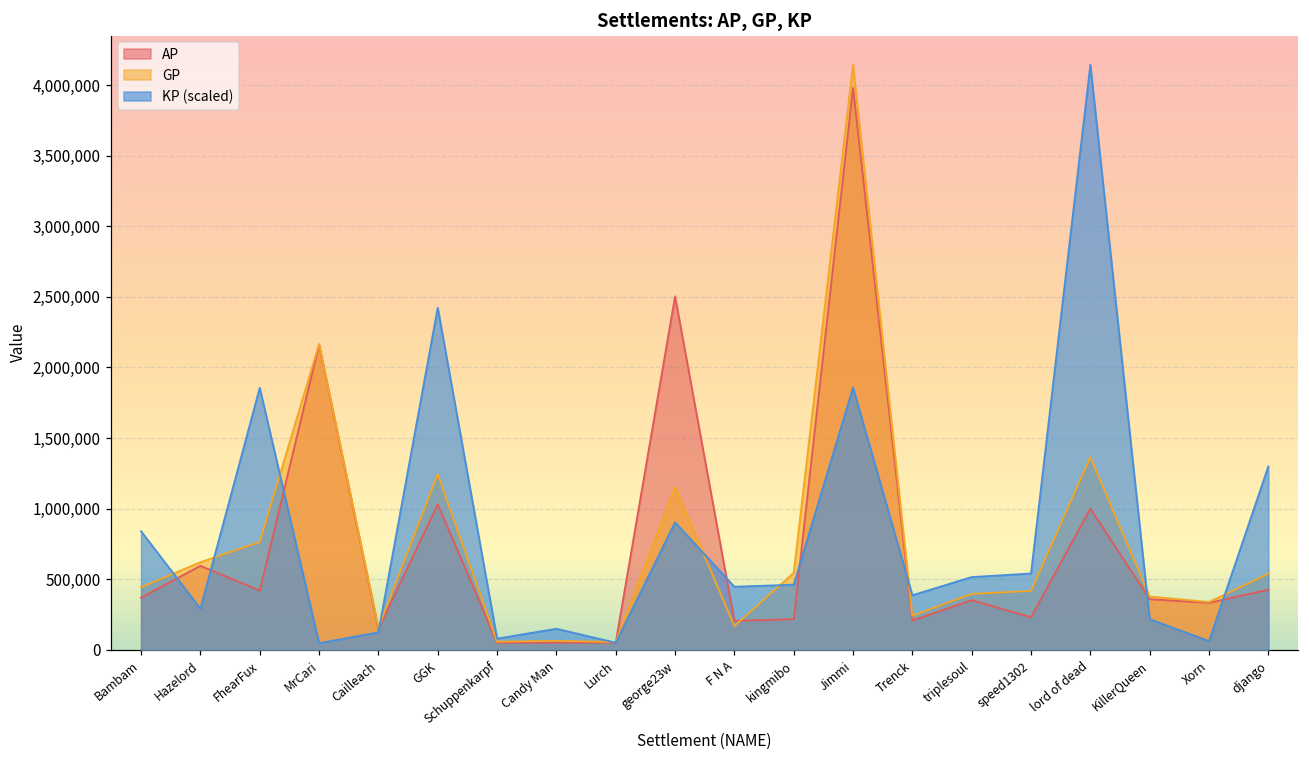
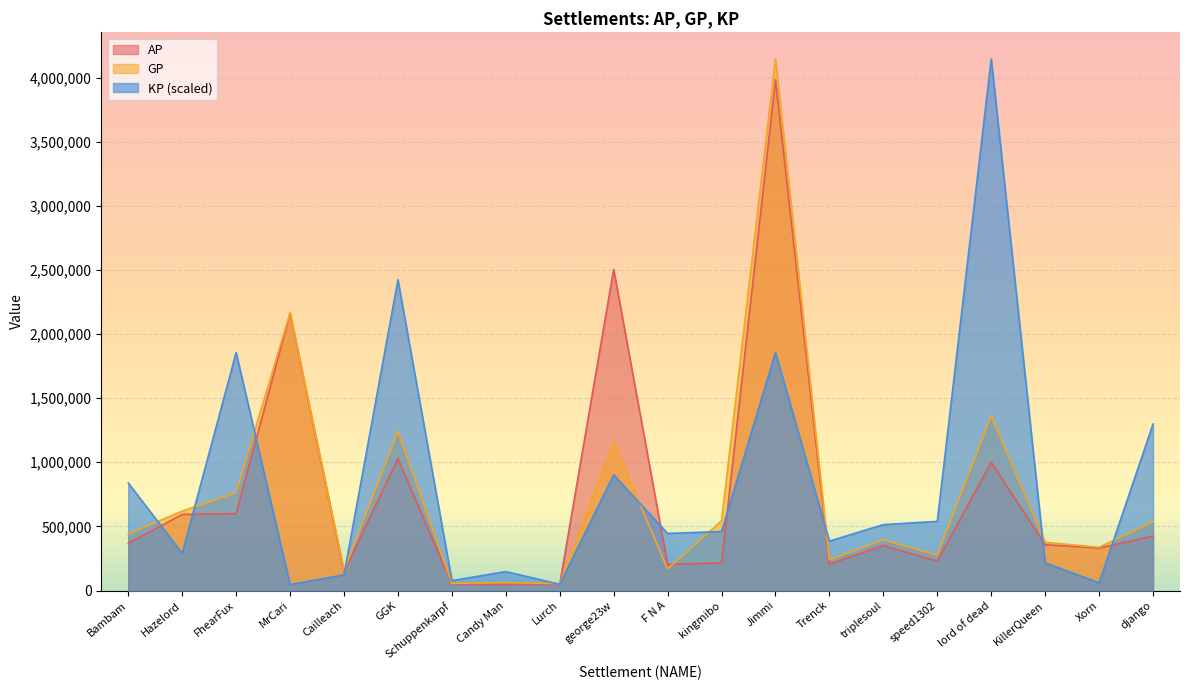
AP, FhearFux: 420,000 -> 600,000
GP, speed1302: 420,000 -> 280,000
